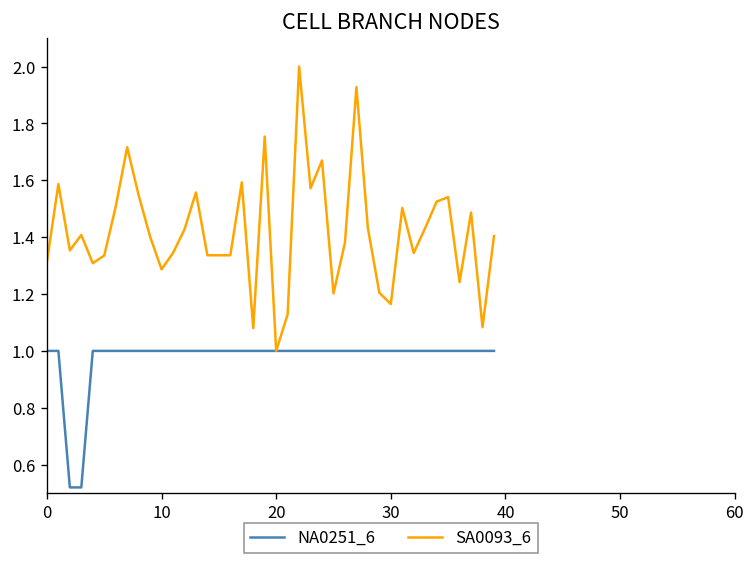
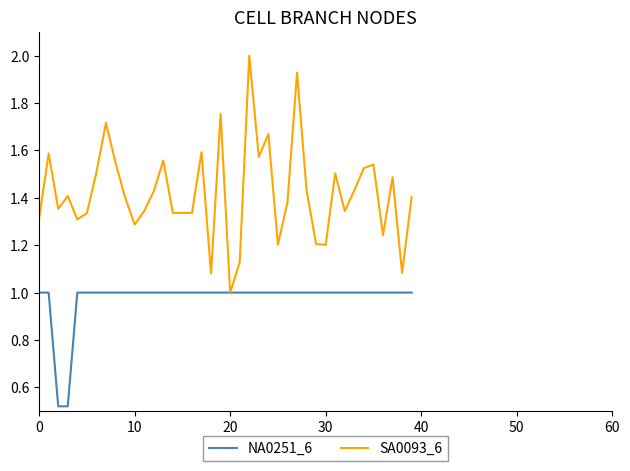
SA0093_6, 30: 1.16 -> 1.20
